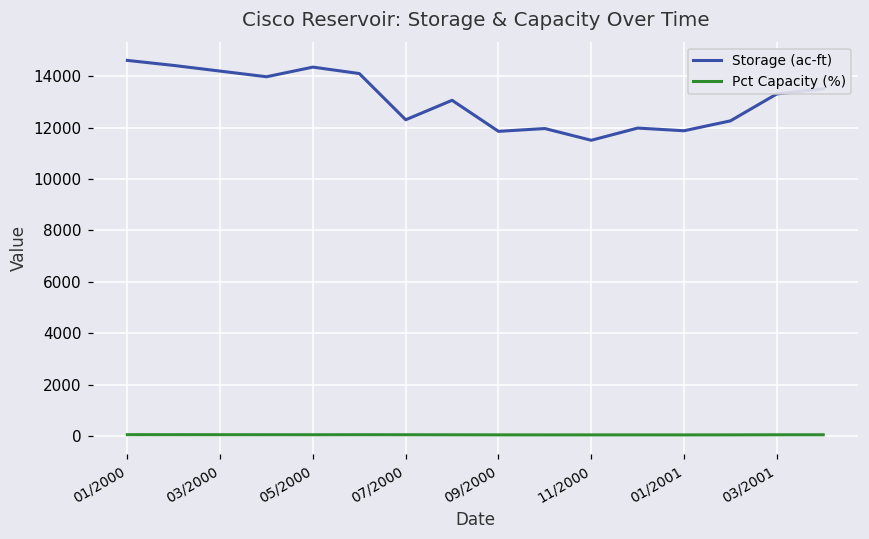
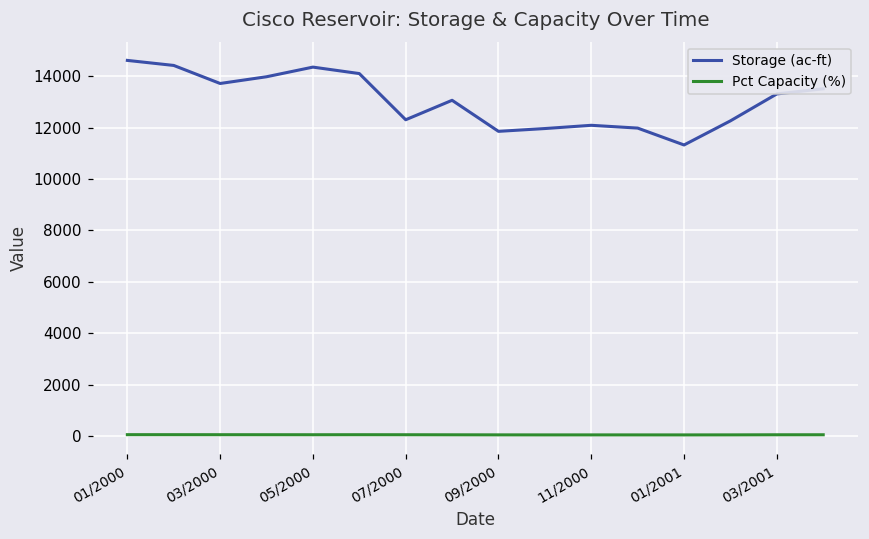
Storage (ac-ft), 03/2000: 14200 -> 13700
Storage (ac-ft), 11/2000: 11500 -> 12100
Storage (ac-ft), 01/2001: 11900 -> 11300
